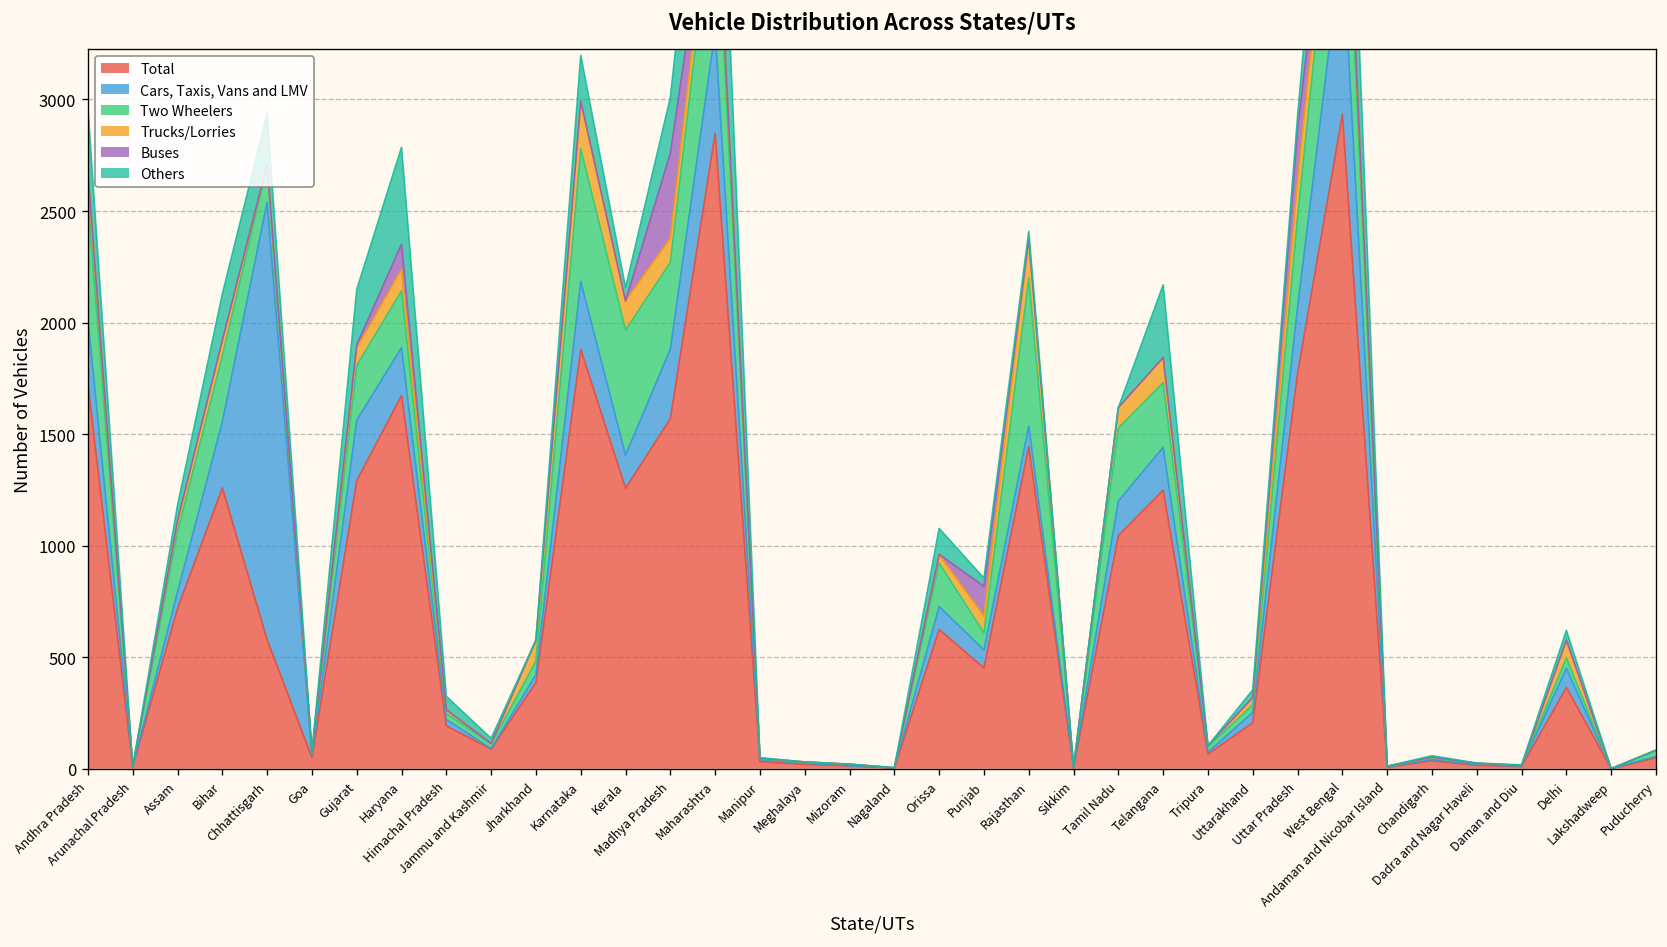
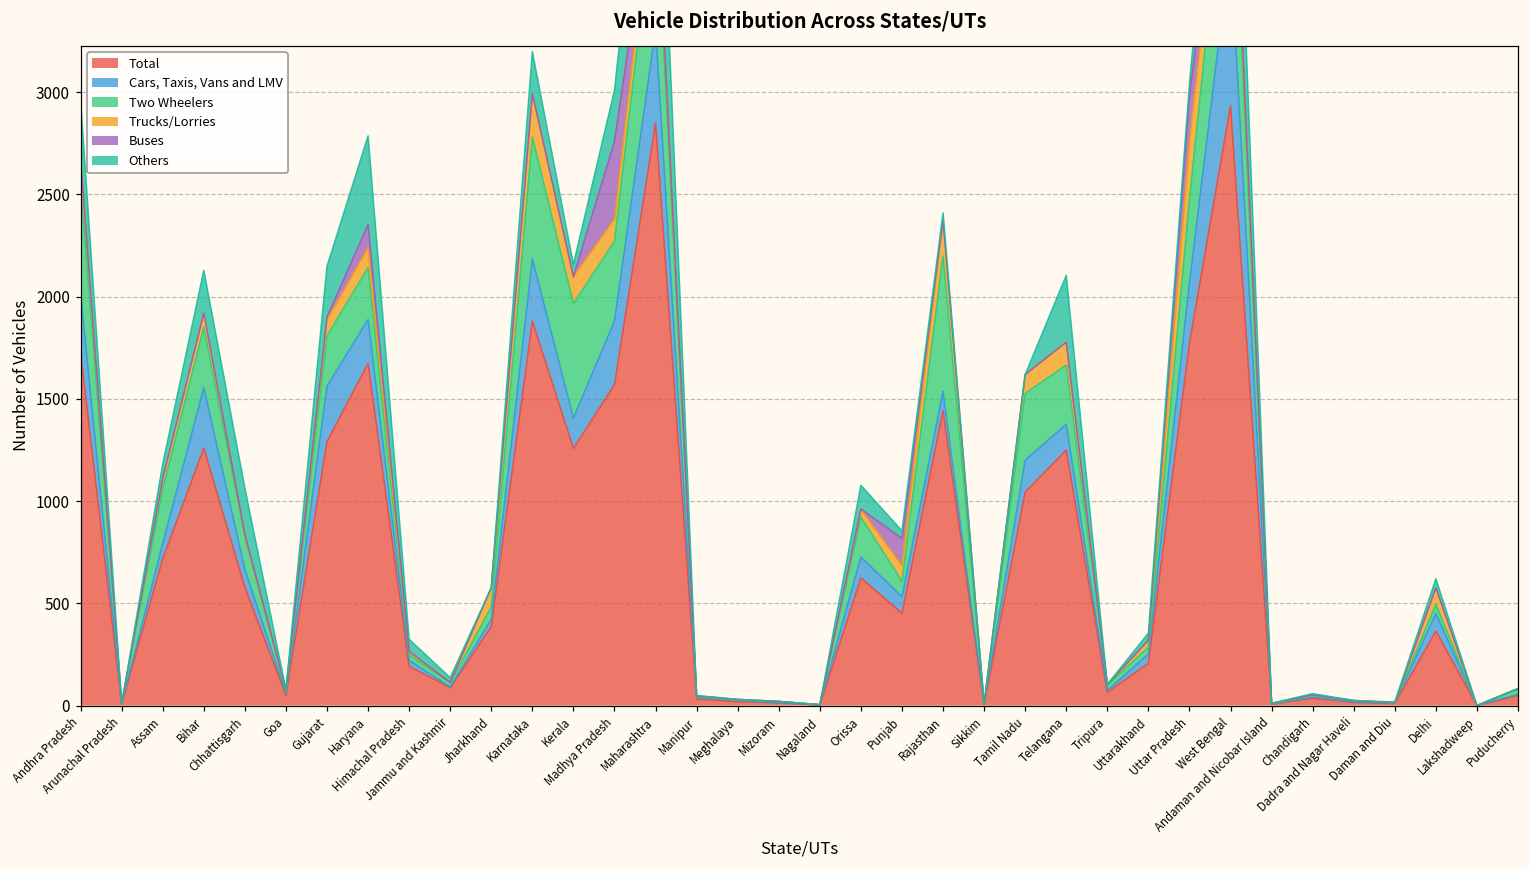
Cars, Taxis, Vans and LMV, Chhattisgarh: 1960 -> 90
Cars, Taxis, Vans and LMV, Telangana: 190 -> 130
Trucks/Lorries, Uttar Pradesh: 160 -> 280
